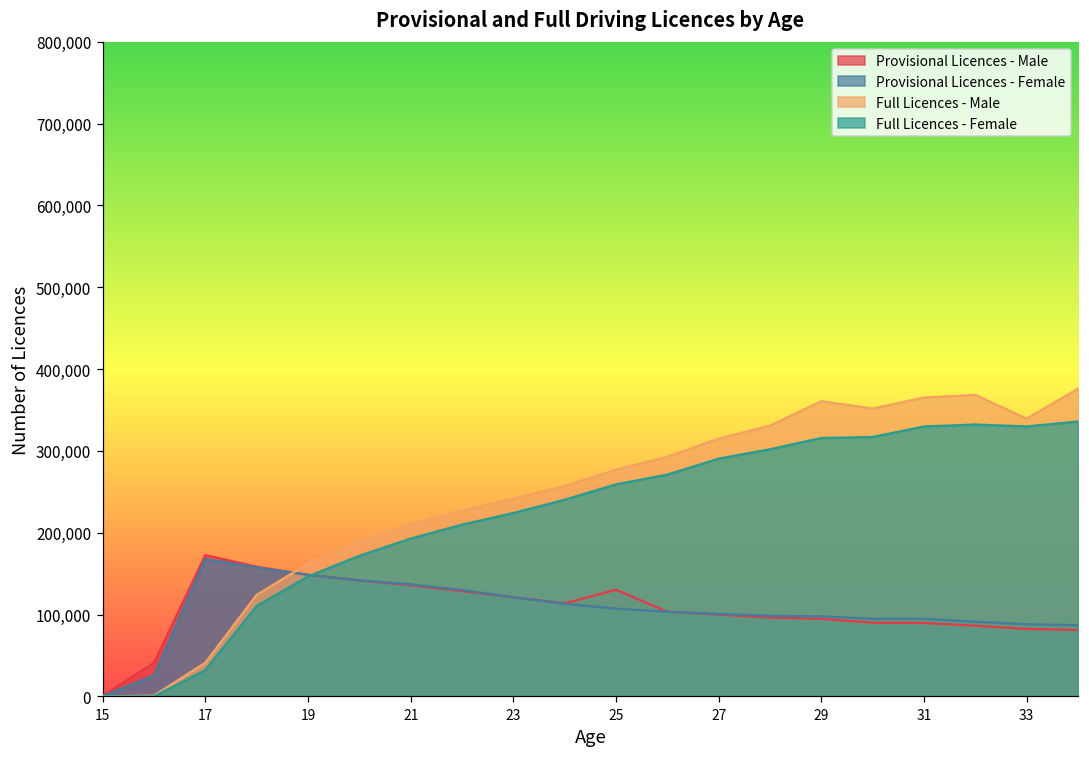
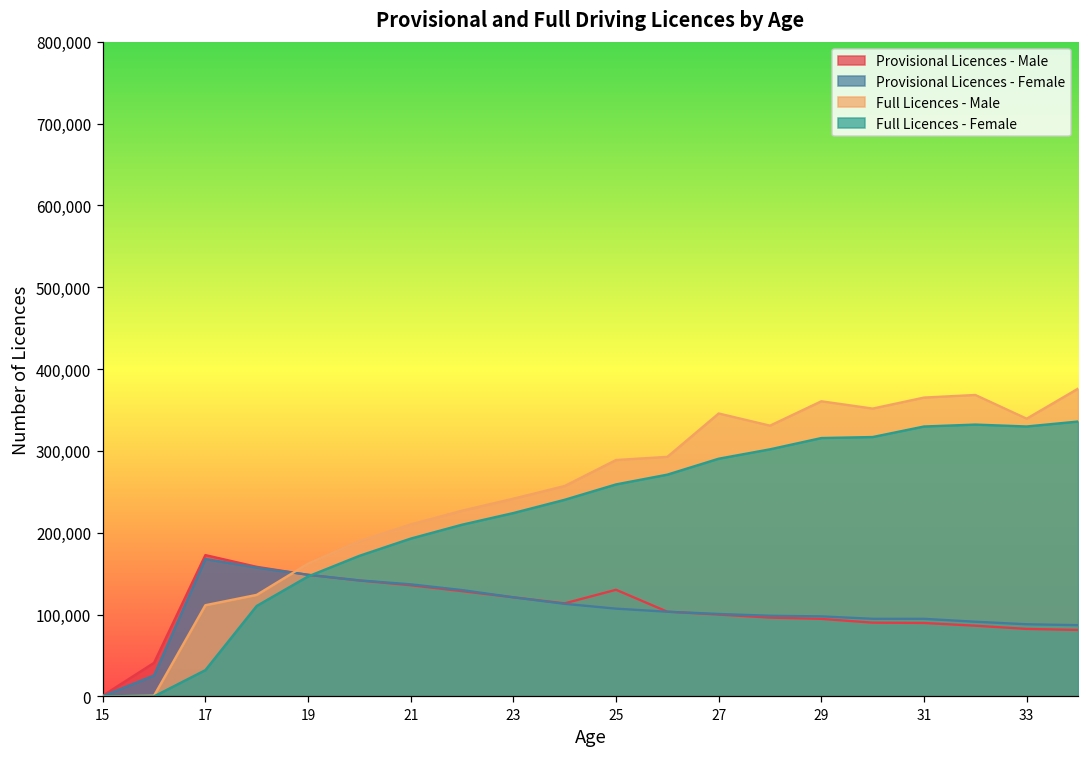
Full Licences - Male, 17: 40,000 -> 110,000
Full Licences - Male, 25: 280,000 -> 290,000
Full Licences - Male, 27: 310,000 -> 350,000
